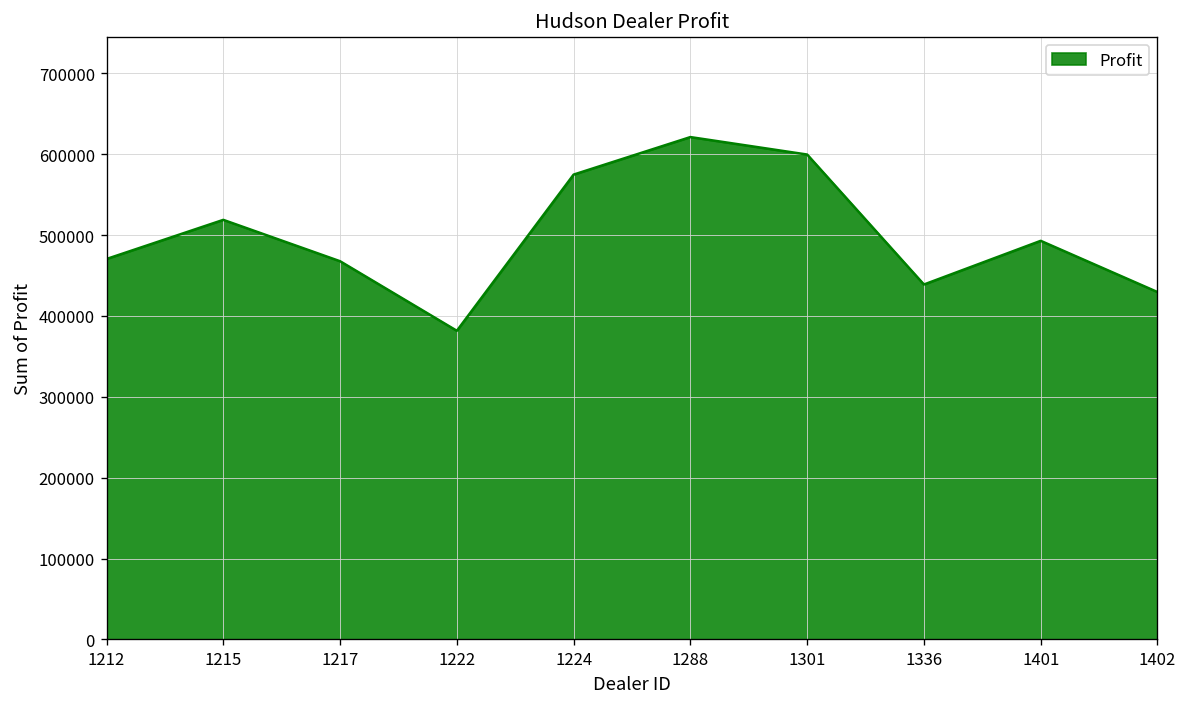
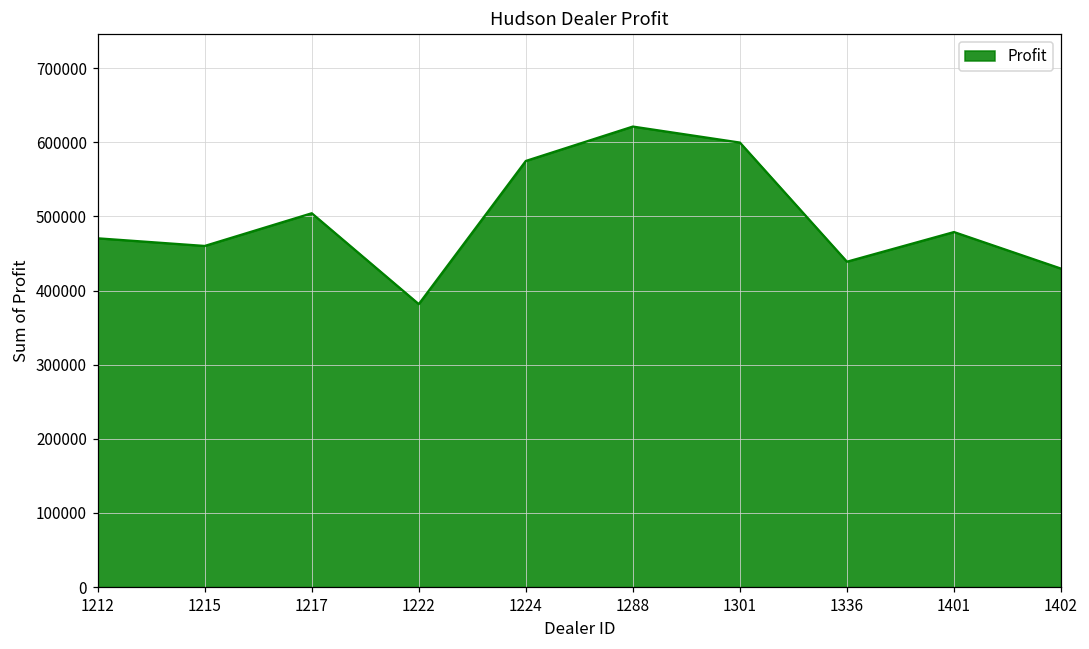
1215: 520000 -> 460000
1217: 470000 -> 500000
1401: 490000 -> 480000
